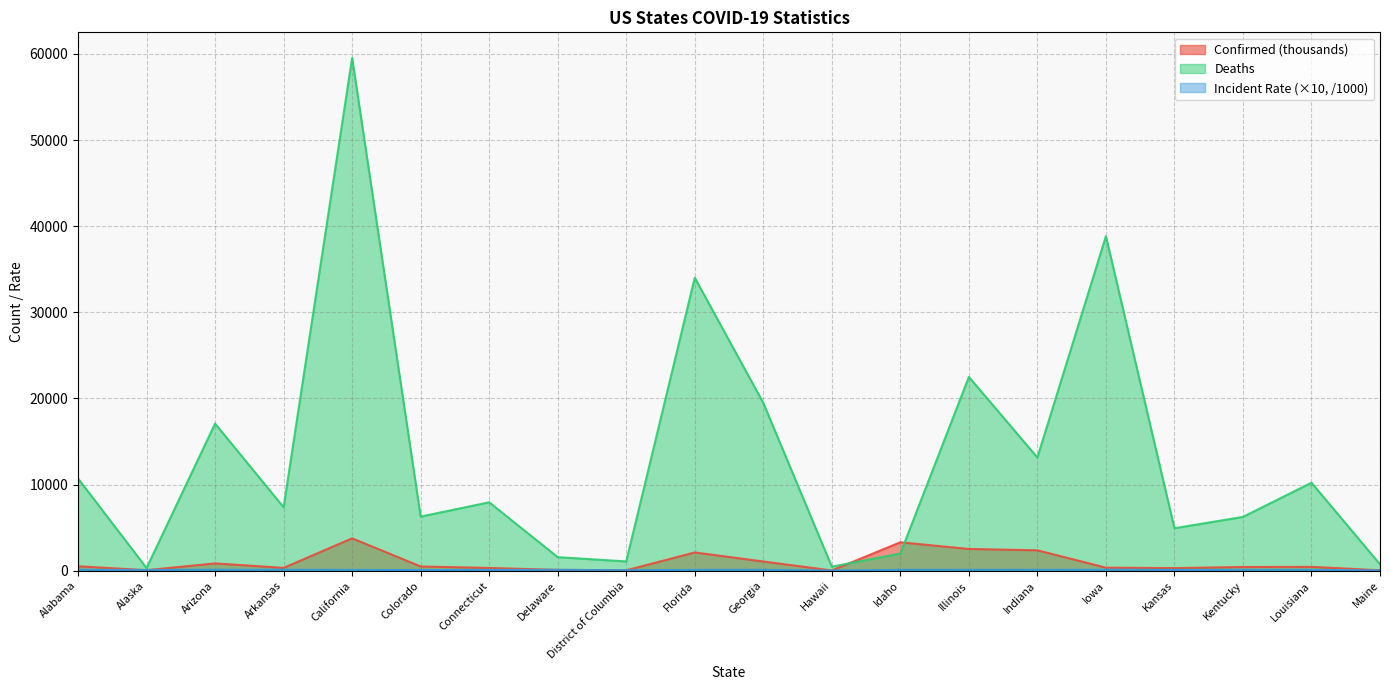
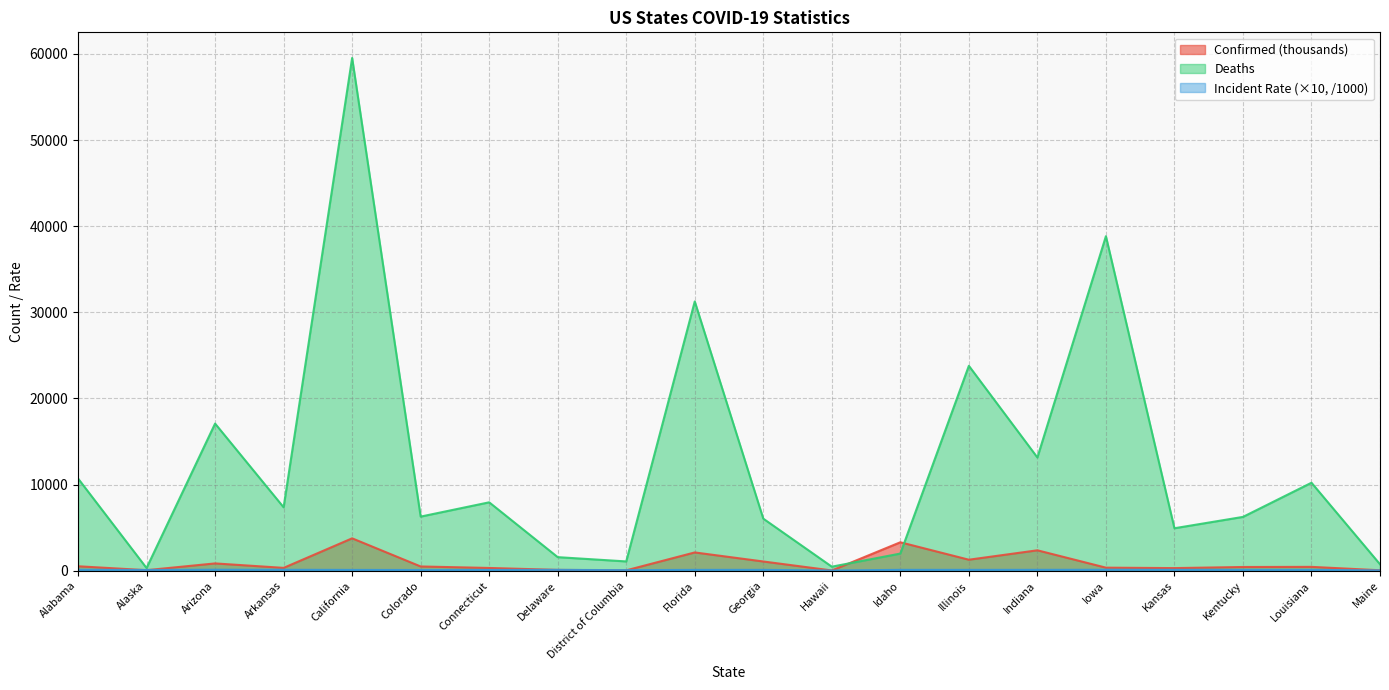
Deaths, Florida: 34000 -> 31000
Deaths, Georgia: 19000 -> 6000
Confirmed (thousands), Illinois: 3000 -> 1000
Deaths, Illinois: 22000 -> 24000
